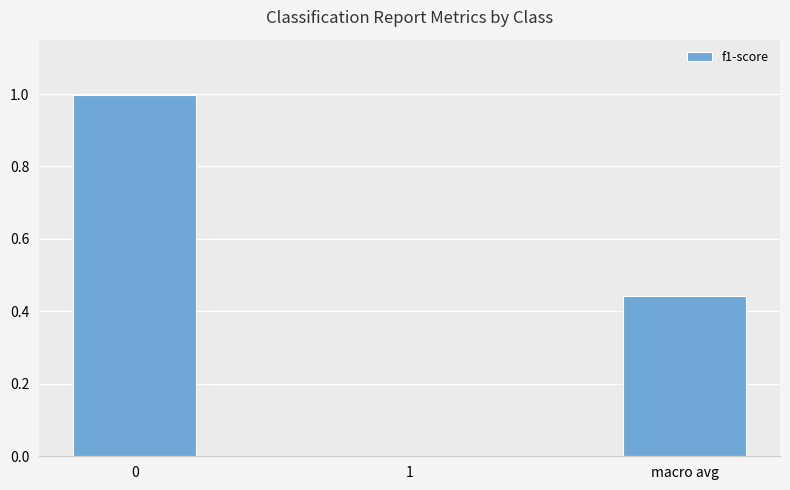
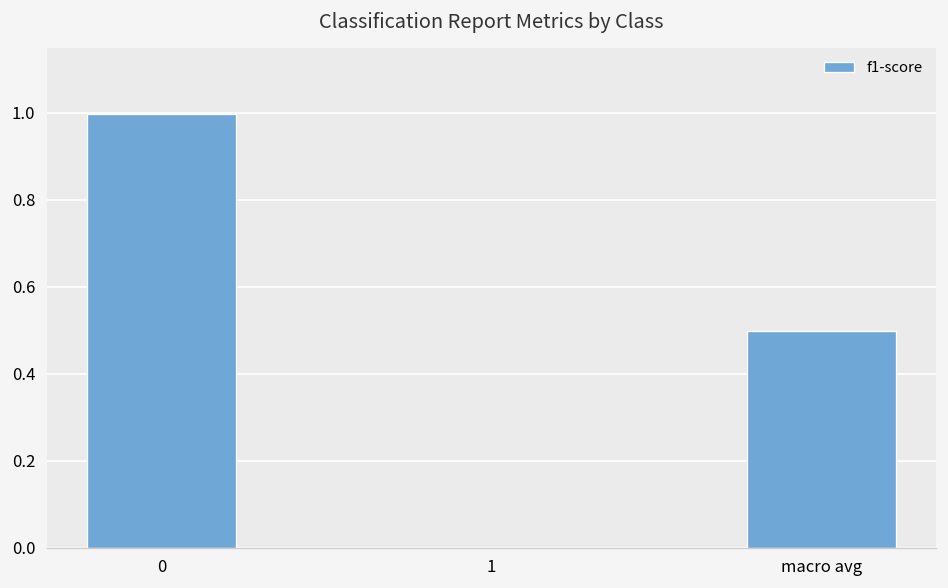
macro avg: 0.44 -> 0.50
